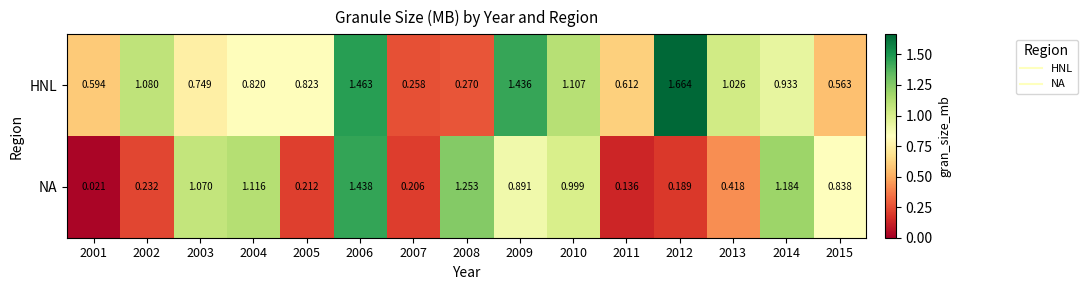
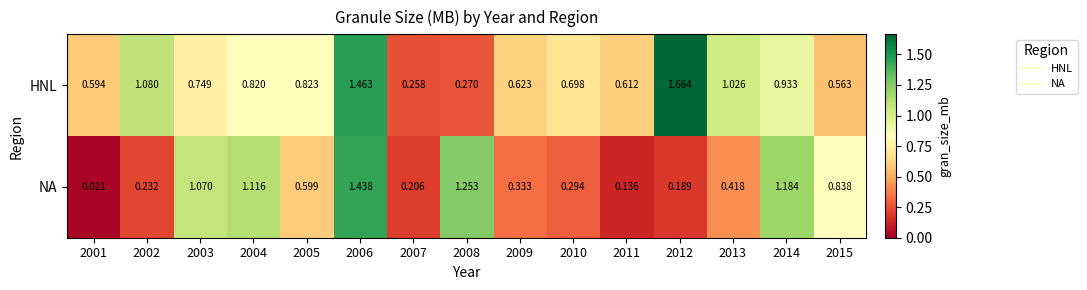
HNL, 2009: 1.436 -> 0.623
HNL, 2010: 1.107 -> 0.698
NA, 2005: 0.212 -> 0.599
NA, 2009: 0.891 -> 0.333
NA, 2010: 0.999 -> 0.294
